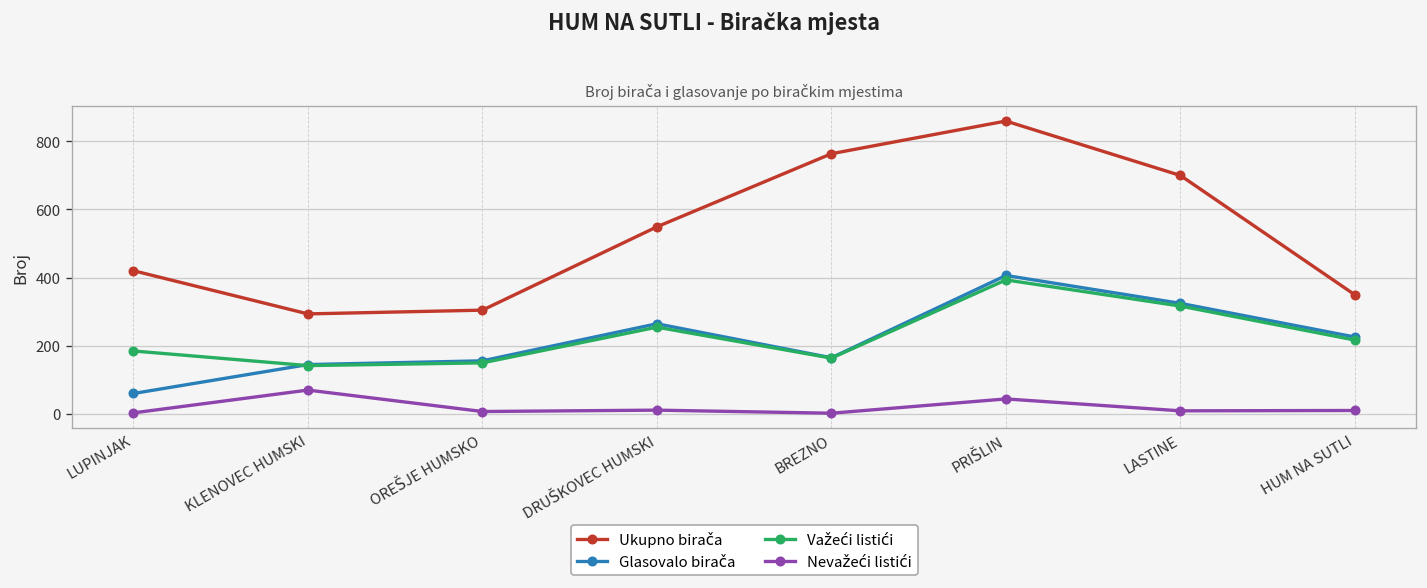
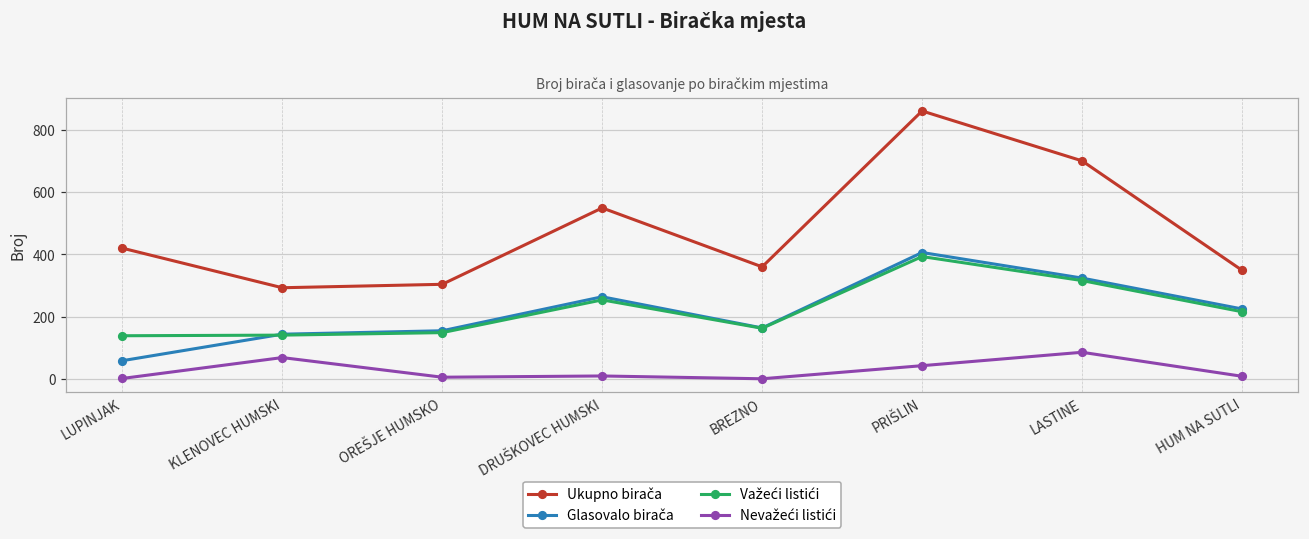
Važeći listići, LUPINJAK: 180 -> 140
Ukupno birača, BREZNO: 760 -> 360
Nevažeći listići, LASTINE: 10 -> 90
